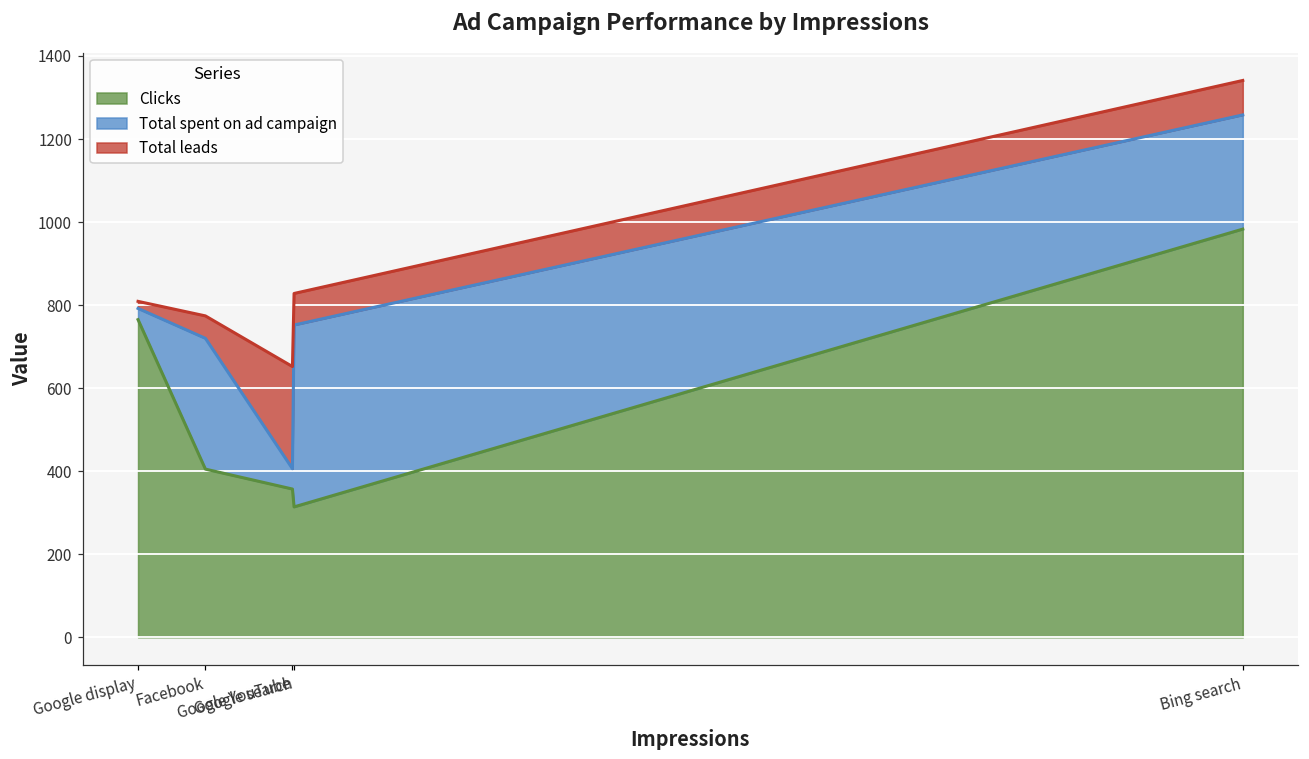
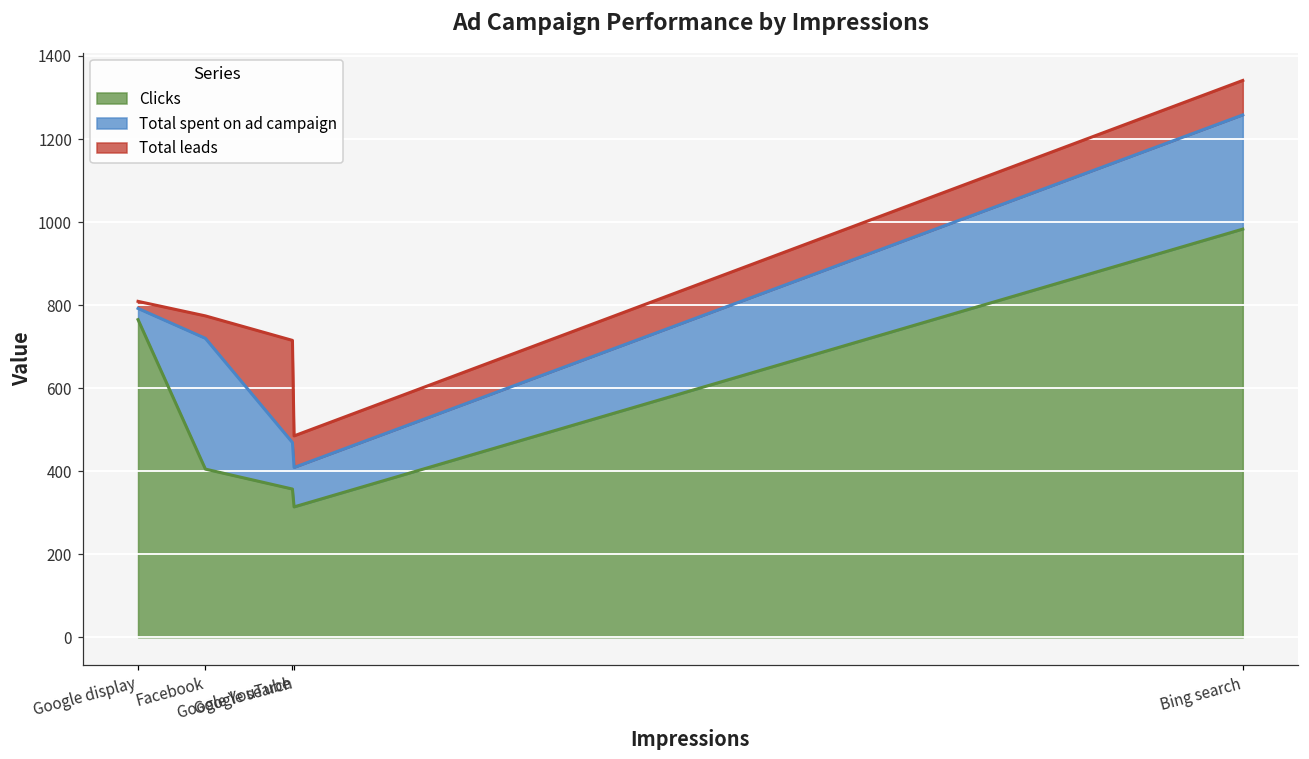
Total spent on ad campaign, Google YouTube: 50 -> 110
Total spent on ad campaign, Google search: 440 -> 100
